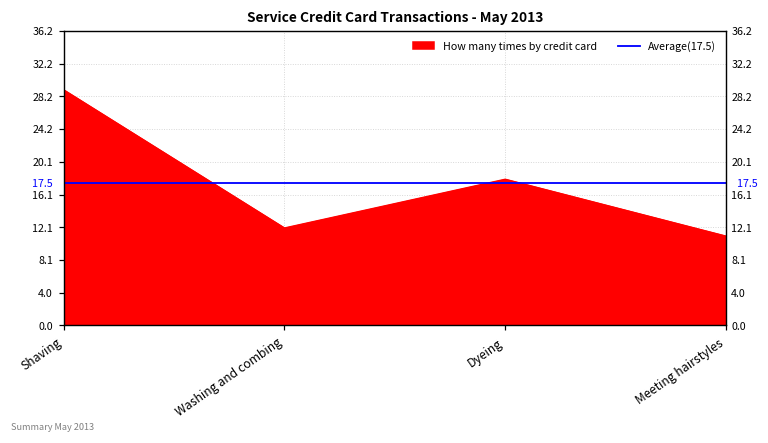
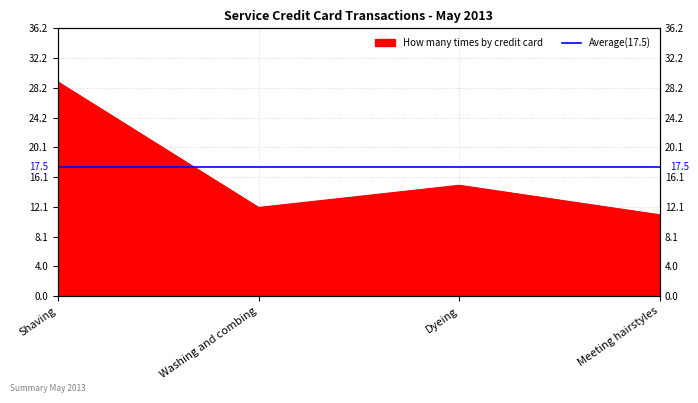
Dyeing: 18 -> 15
